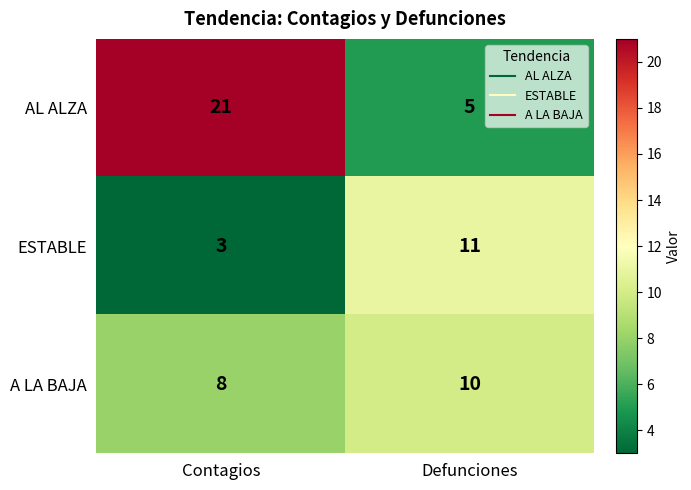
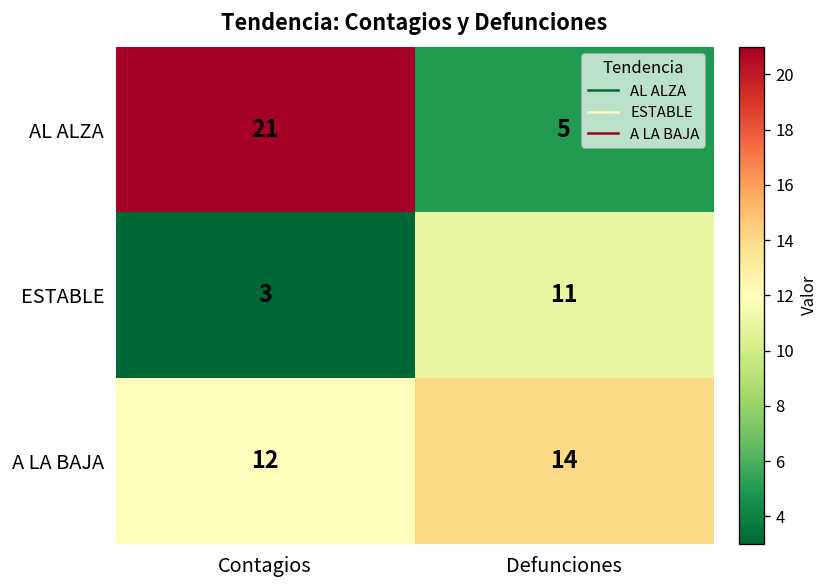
A LA BAJA, Contagios: 8 -> 12
A LA BAJA, Defunciones: 10 -> 14
